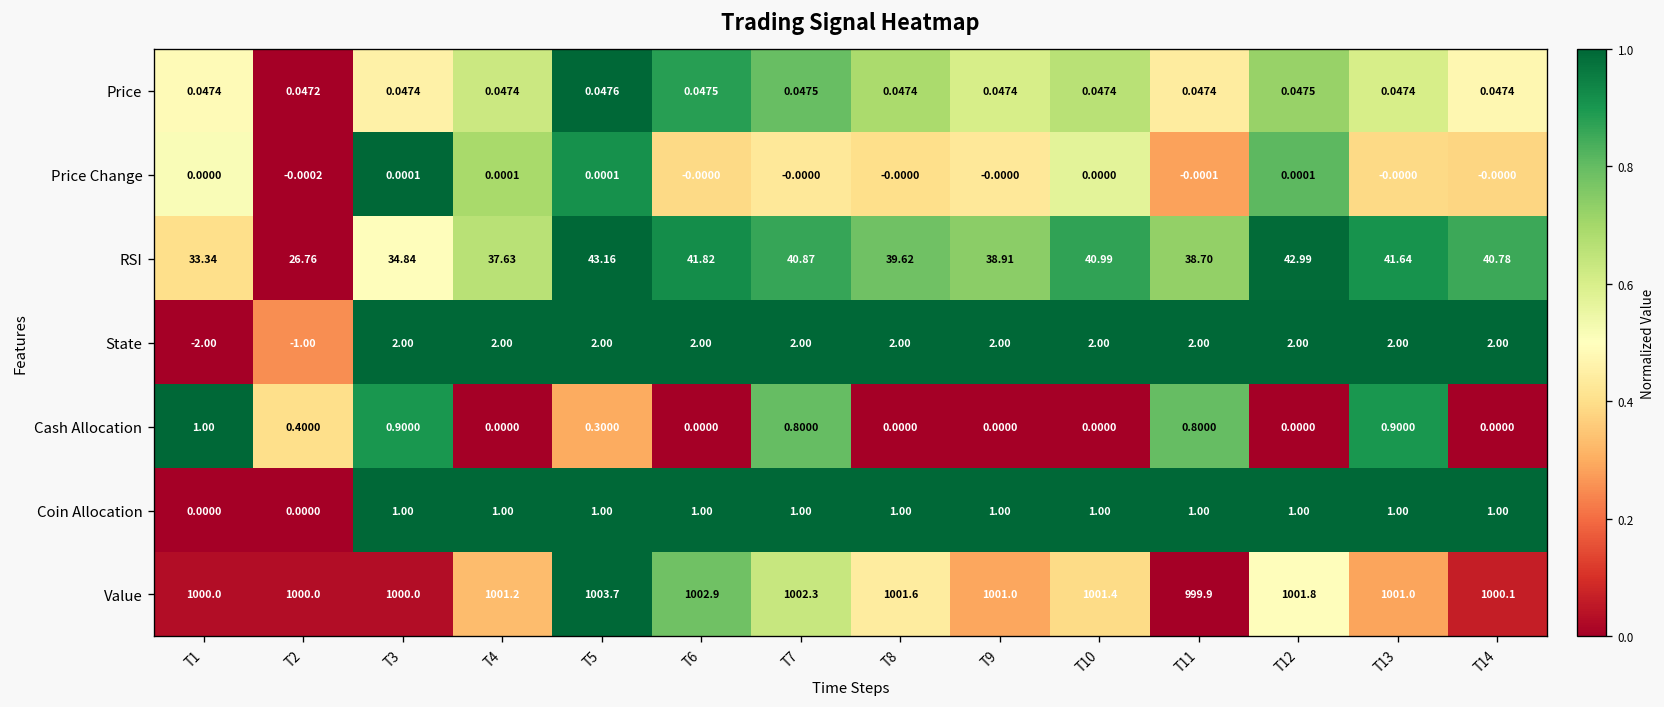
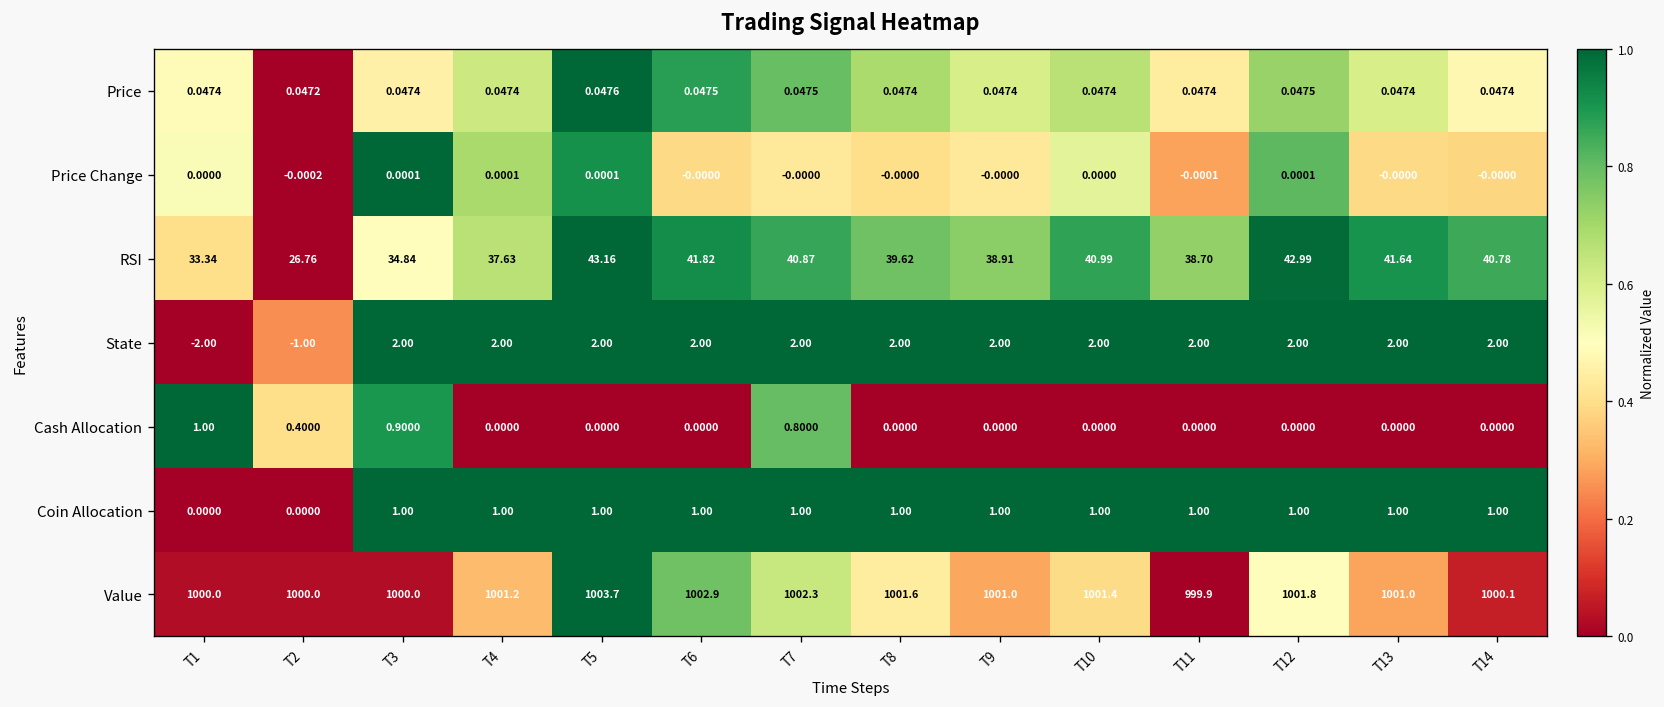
Cash Allocation, T5: 0.3000 -> 0.0000
Cash Allocation, T11: 0.8000 -> 0.0000
Cash Allocation, T13: 0.9000 -> 0.0000
